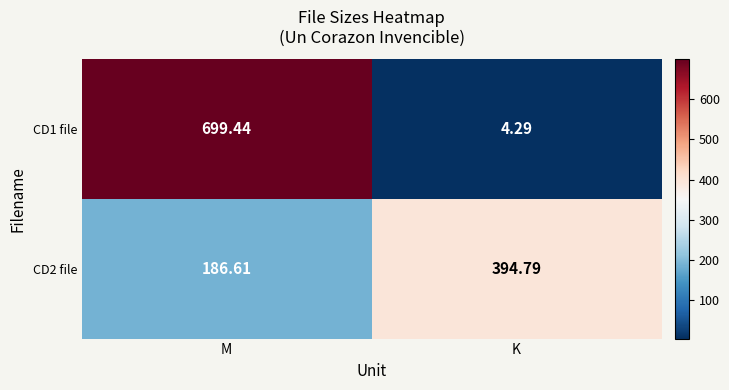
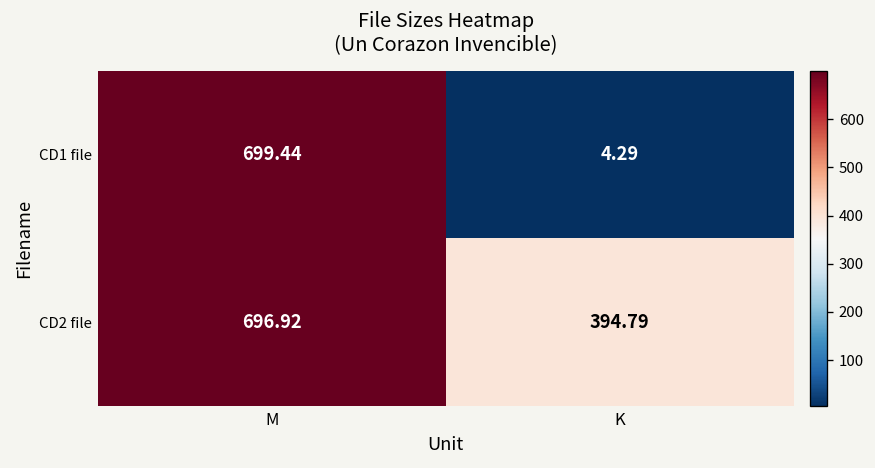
CD2 file, M: 186.61 -> 696.92
